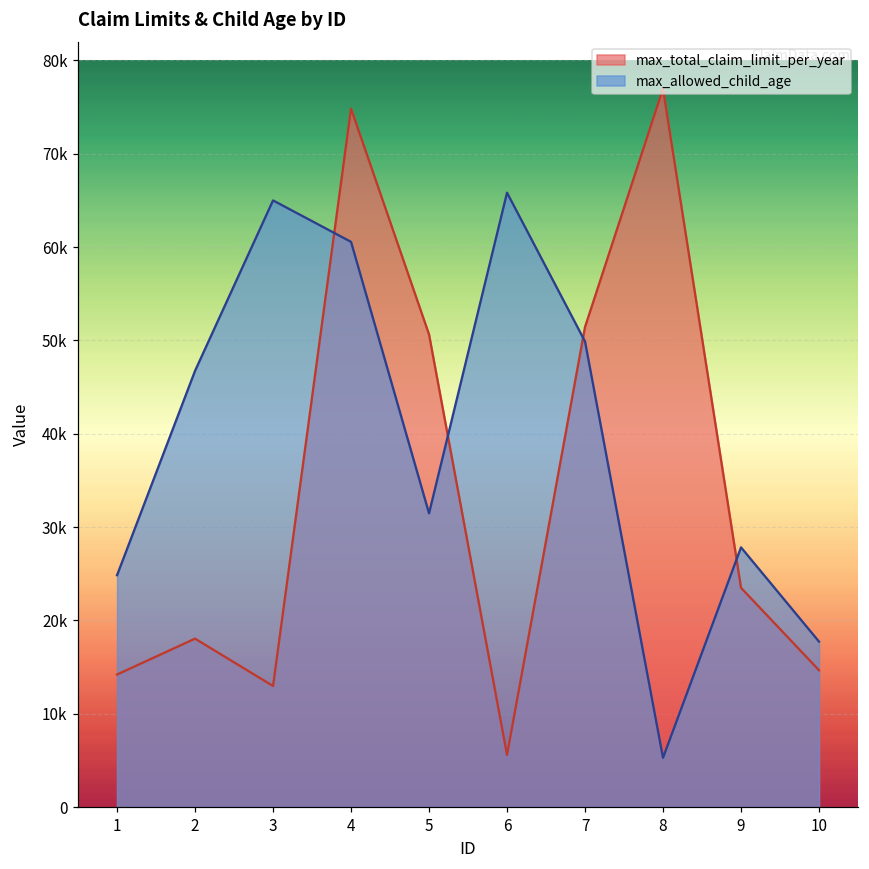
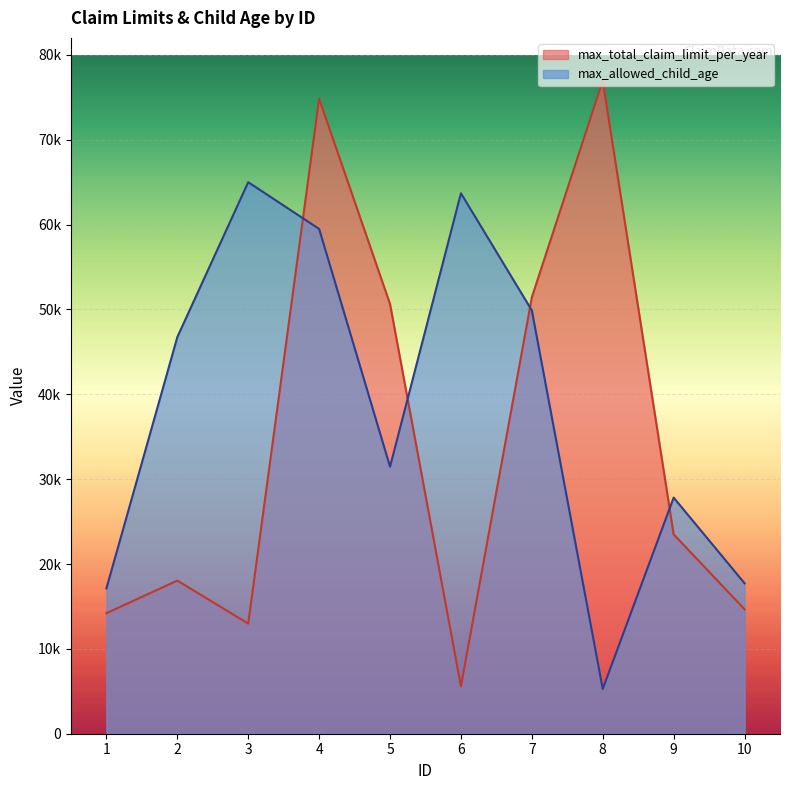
max_allowed_child_age, 1: 25000 -> 17000
max_allowed_child_age, 4: 61000 -> 59000
max_allowed_child_age, 6: 66000 -> 64000
